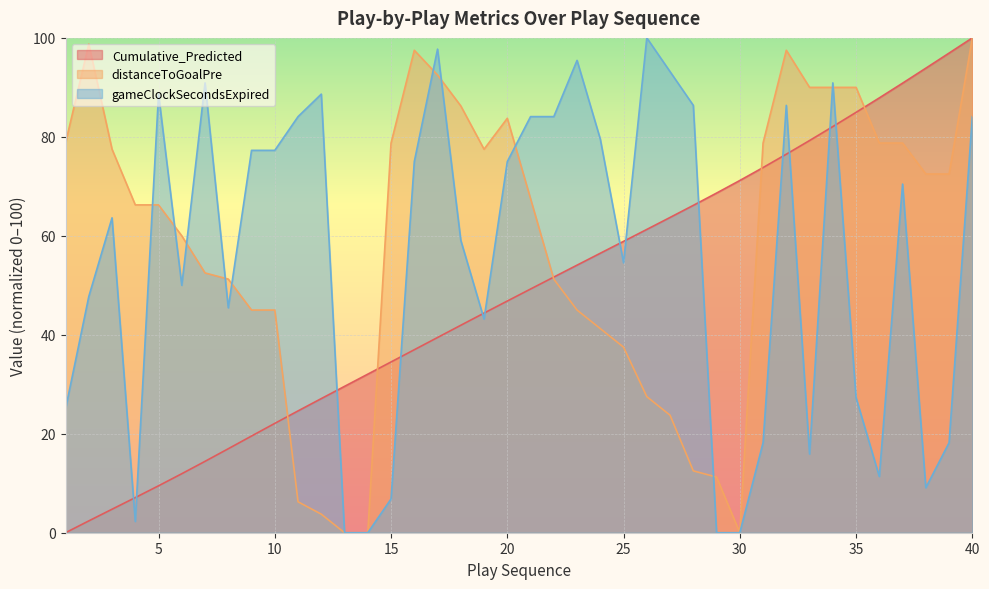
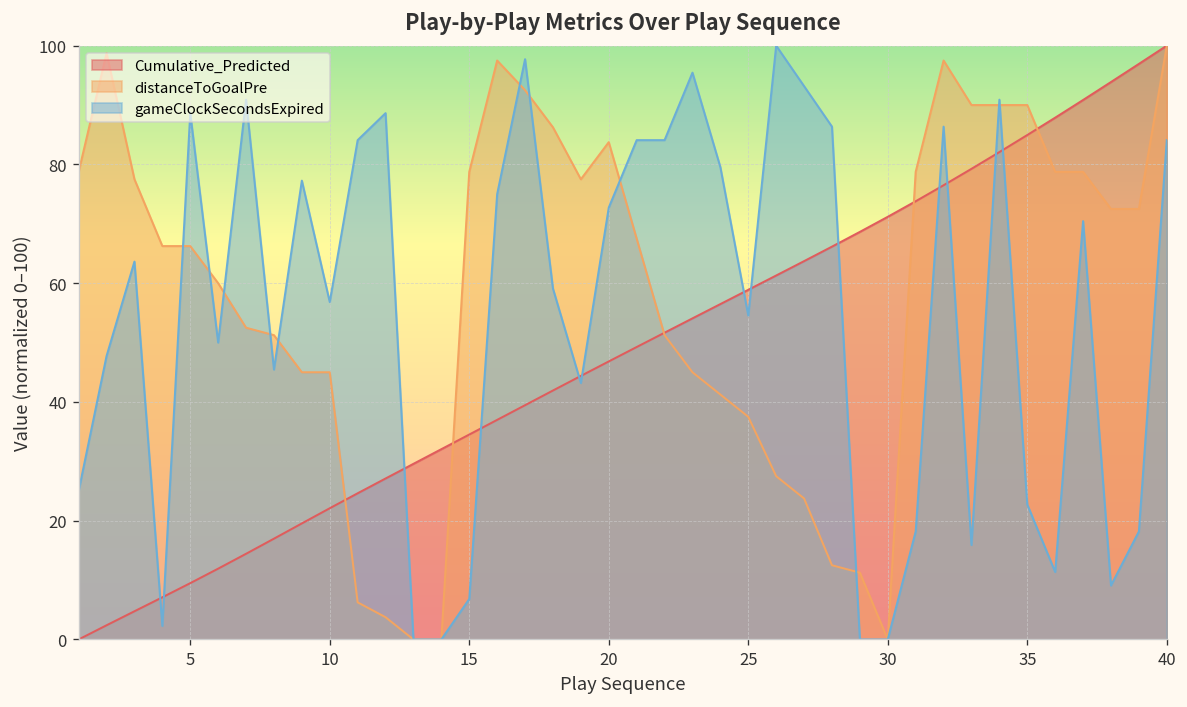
gameClockSecondsExpired, 10: 77 -> 57
gameClockSecondsExpired, 20: 75 -> 73
gameClockSecondsExpired, 35: 27 -> 23
